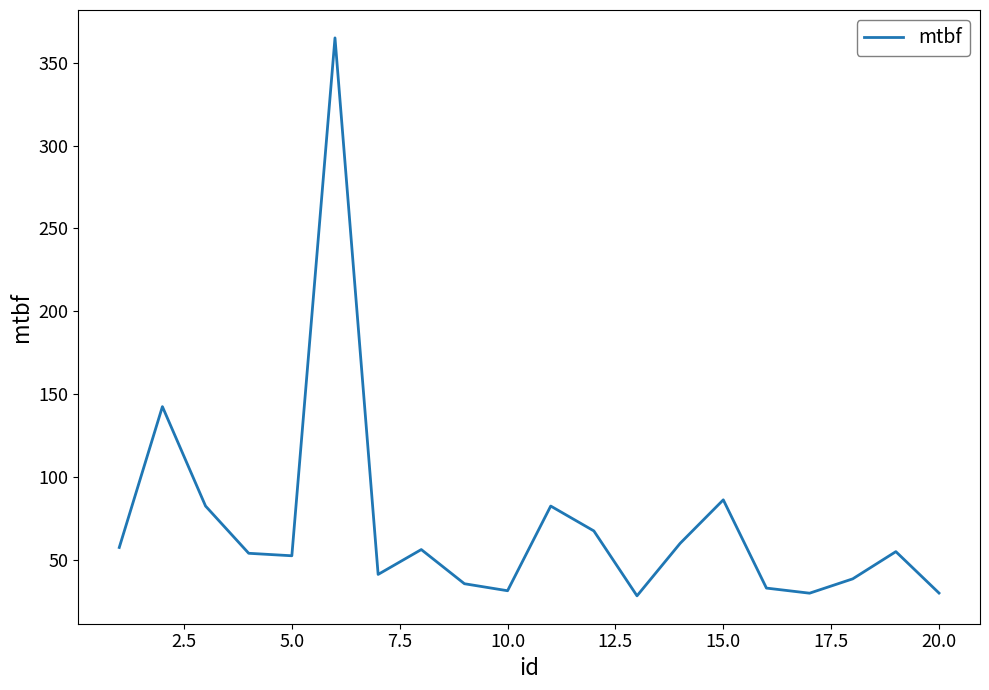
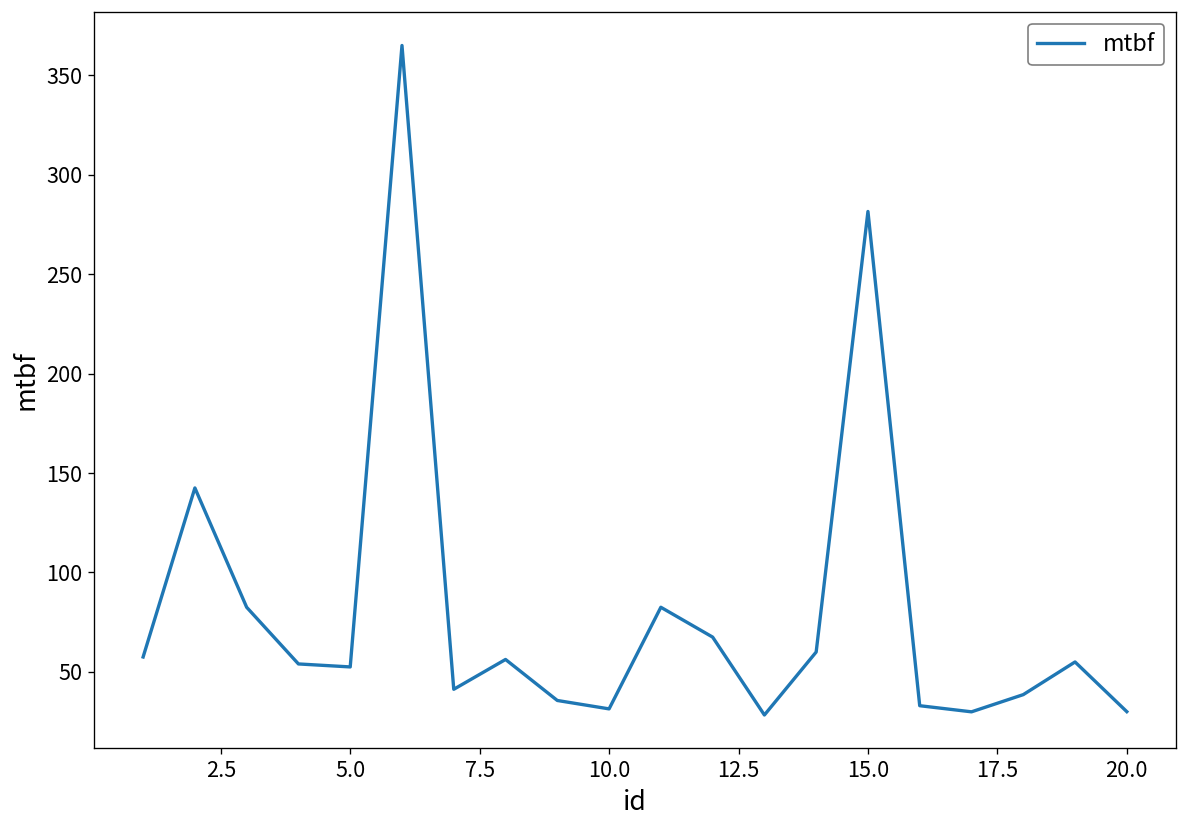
15.0: 86 -> 282
